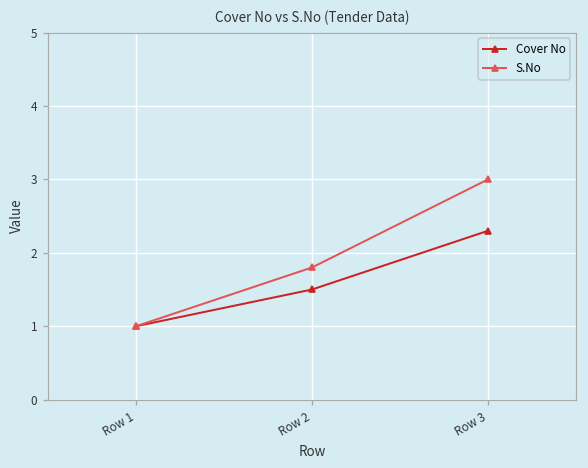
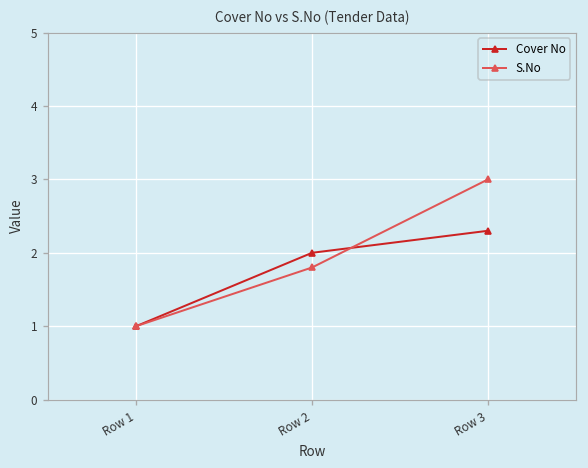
Cover No, Row 2: 1.5 -> 2.0
